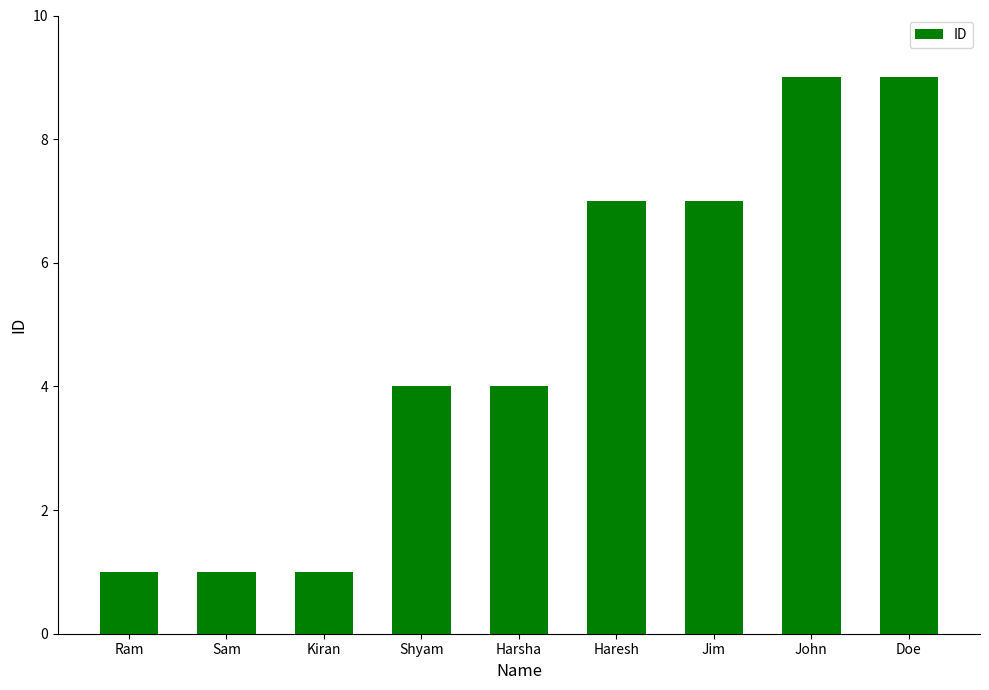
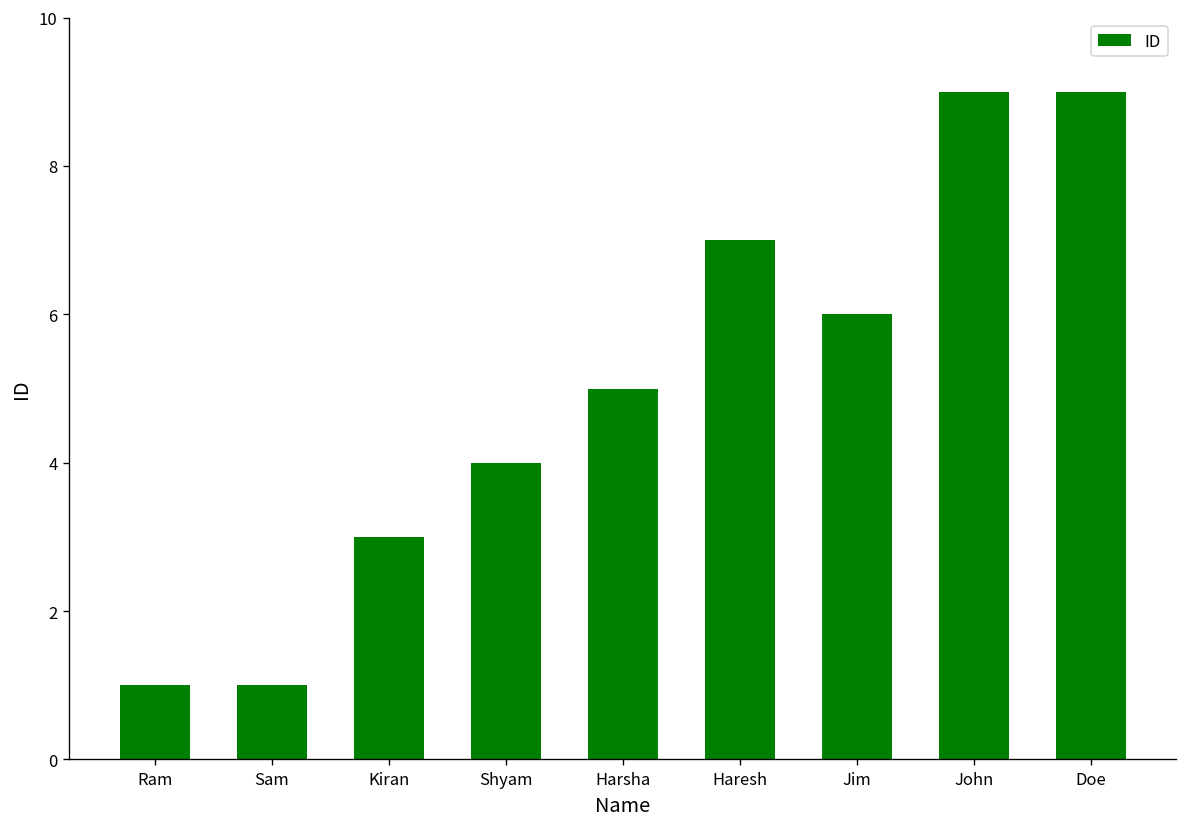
Kiran: 1 -> 3
Harsha: 4 -> 5
Jim: 7 -> 6
